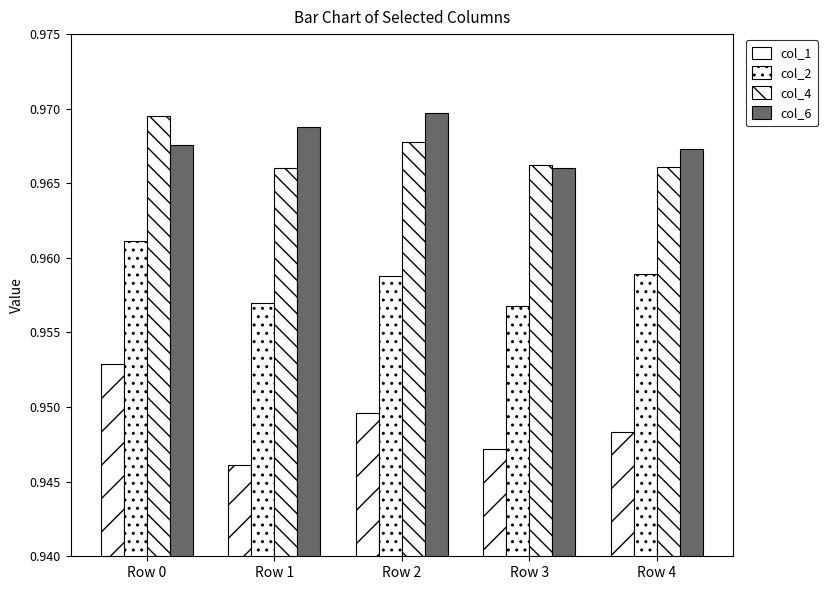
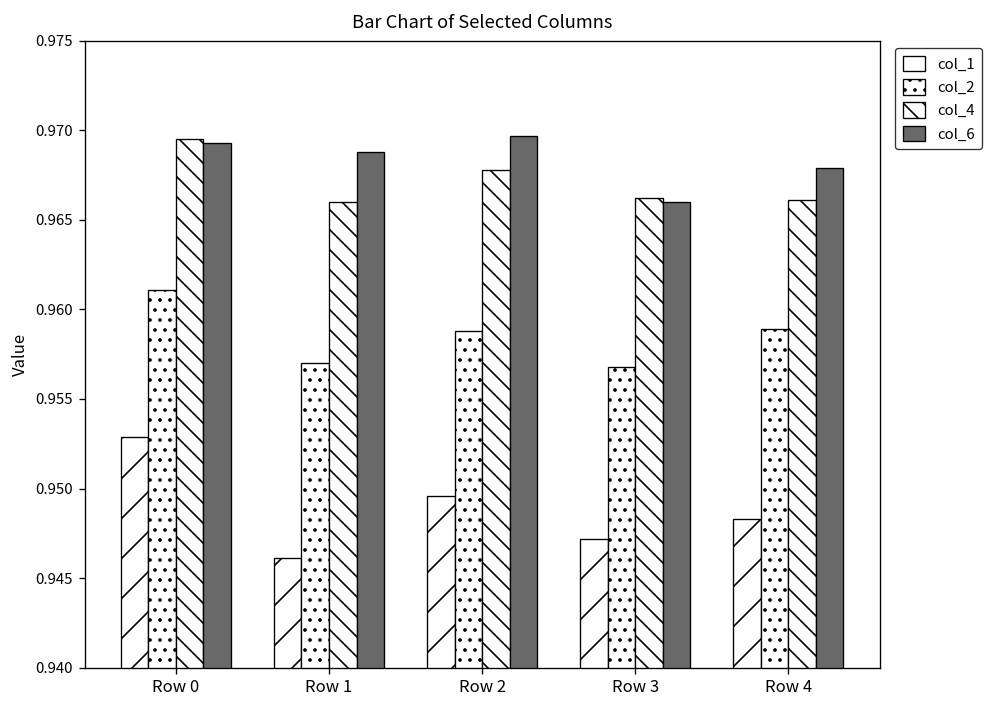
col_6, Row 0: 0.9676 -> 0.9693
col_6, Row 4: 0.9673 -> 0.9679
